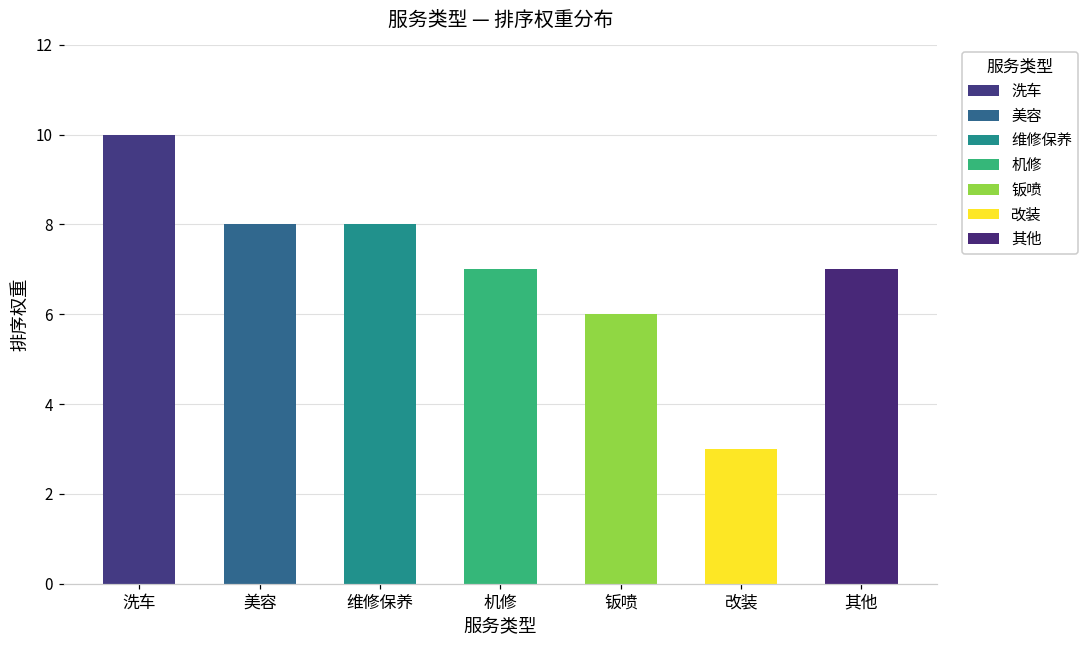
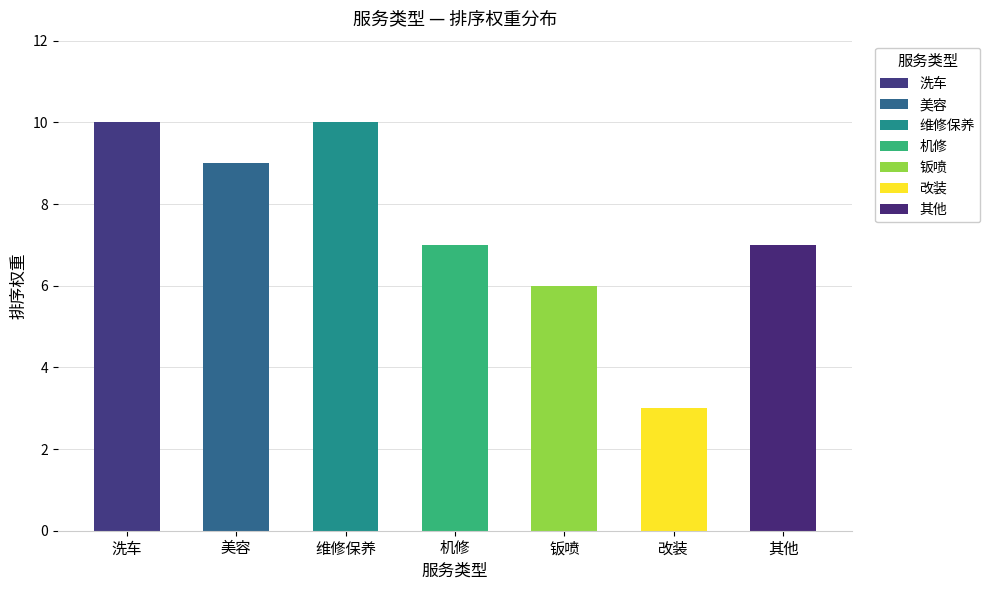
美容: 8 -> 9
维修保养: 8 -> 10
